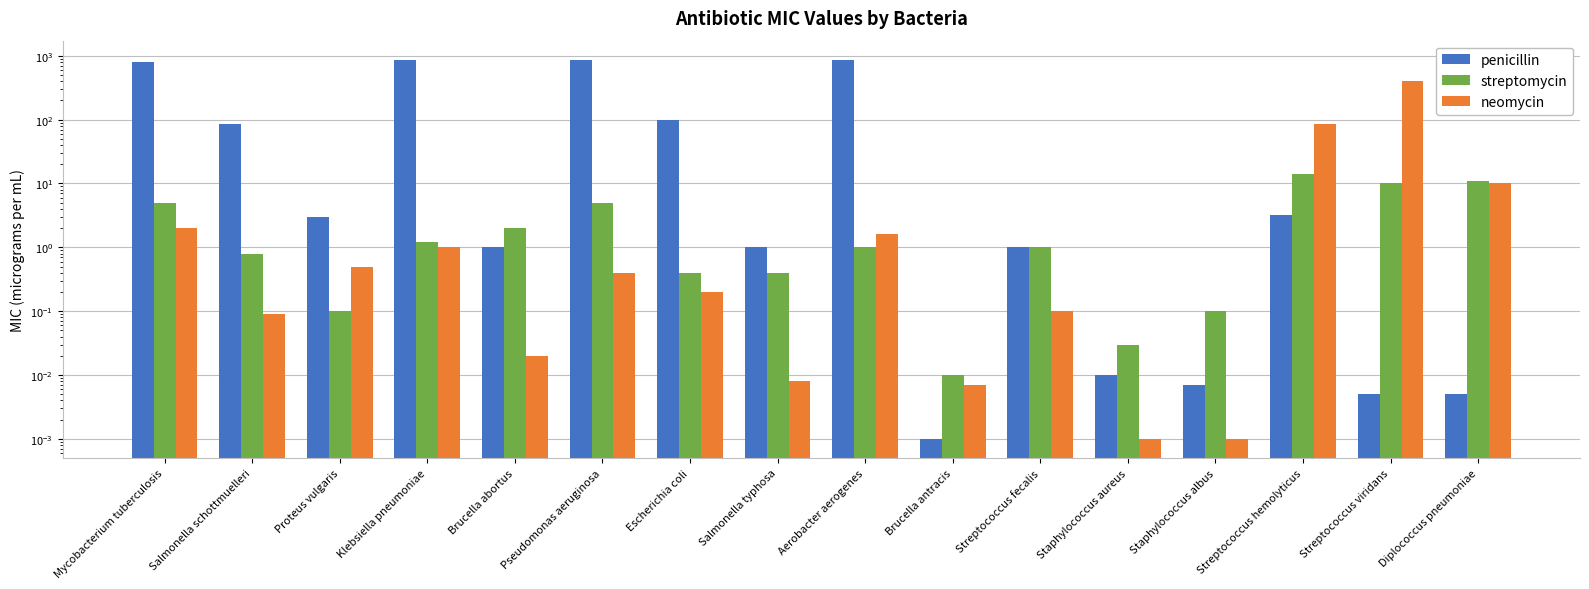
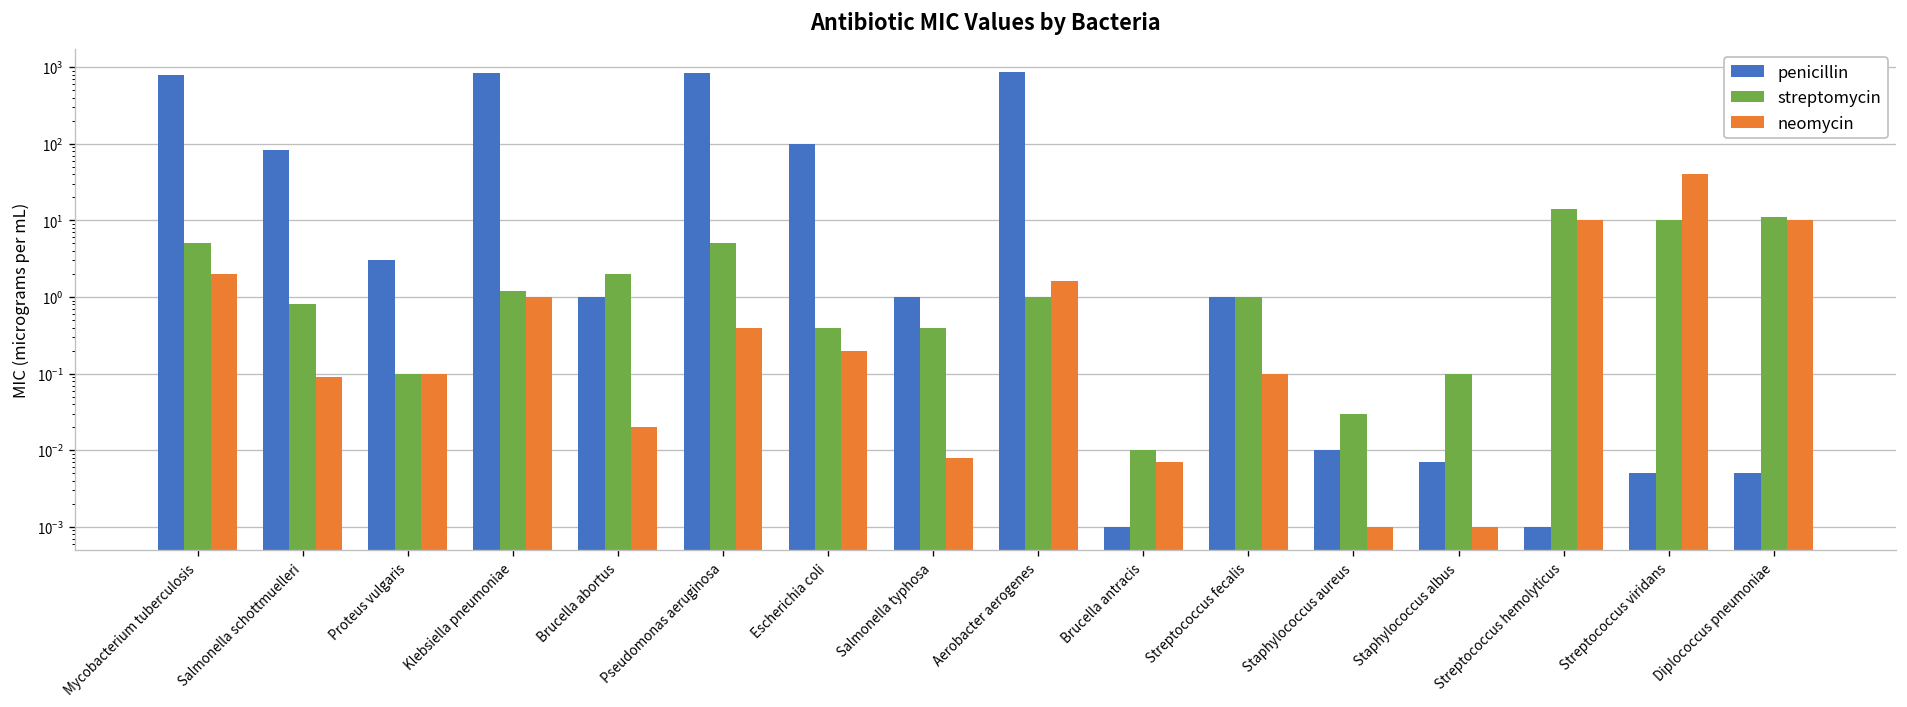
neomycin, Proteus vulgaris: 0.5 -> 0.1
penicillin, Streptococcus hemolyticus: 3 -> 0.001
neomycin, Streptococcus hemolyticus: 90 -> 10
neomycin, Streptococcus viridans: 400 -> 40
